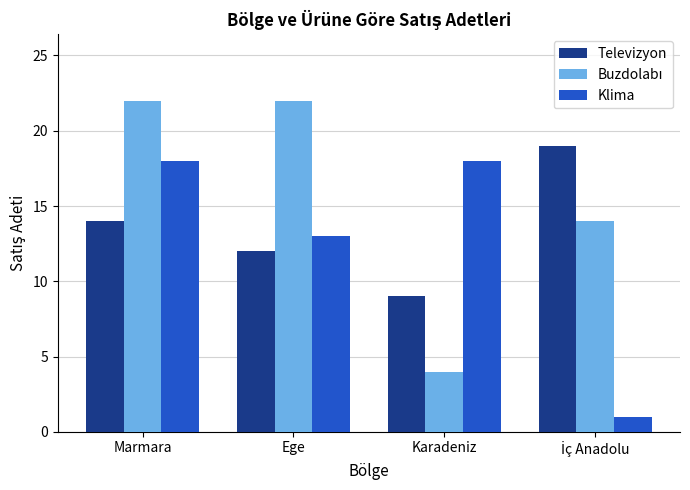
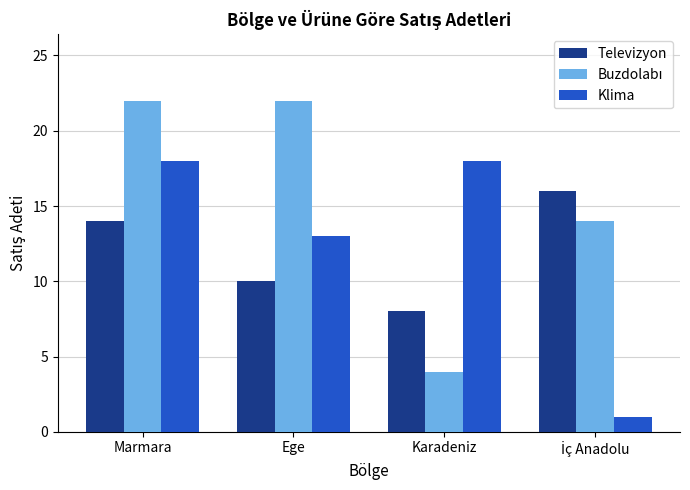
Televizyon, Ege: 12 -> 10
Televizyon, Karadeniz: 9 -> 8
Televizyon, İç Anadolu: 19 -> 16
